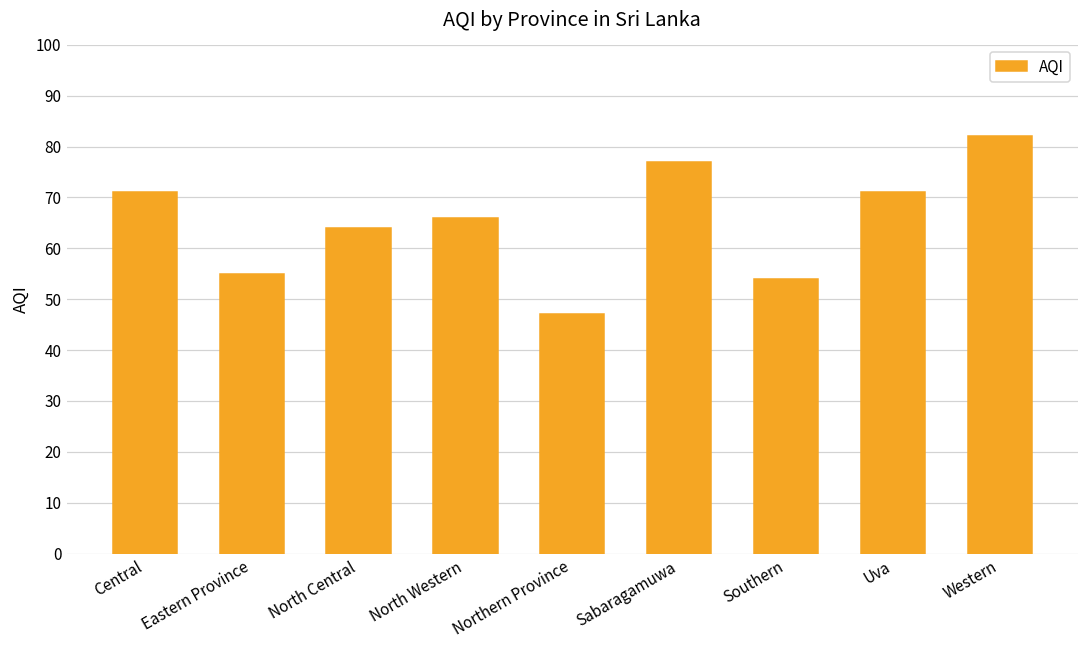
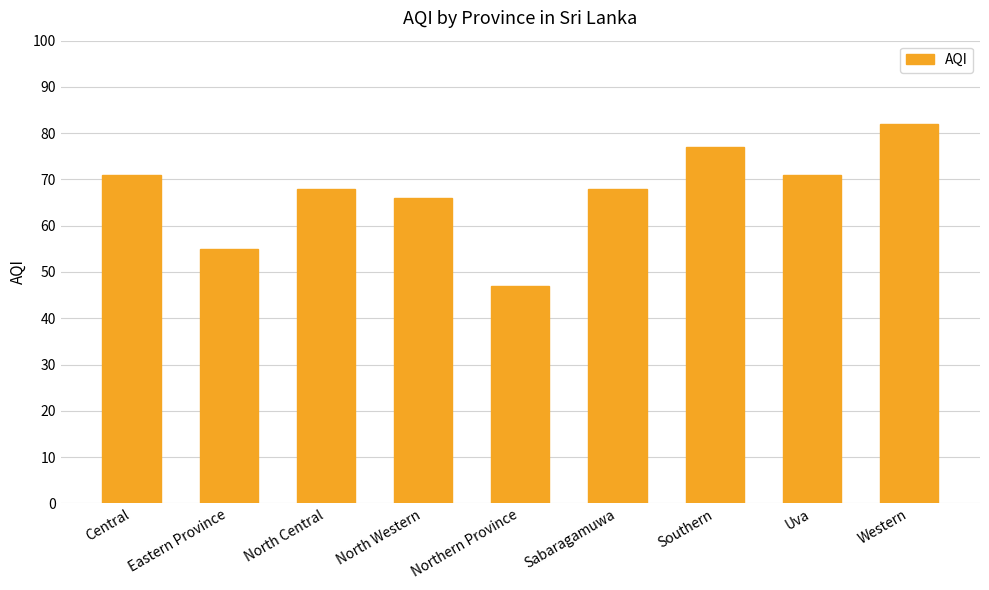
North Central: 64 -> 68
Sabaragamuwa: 77 -> 68
Southern: 54 -> 77
